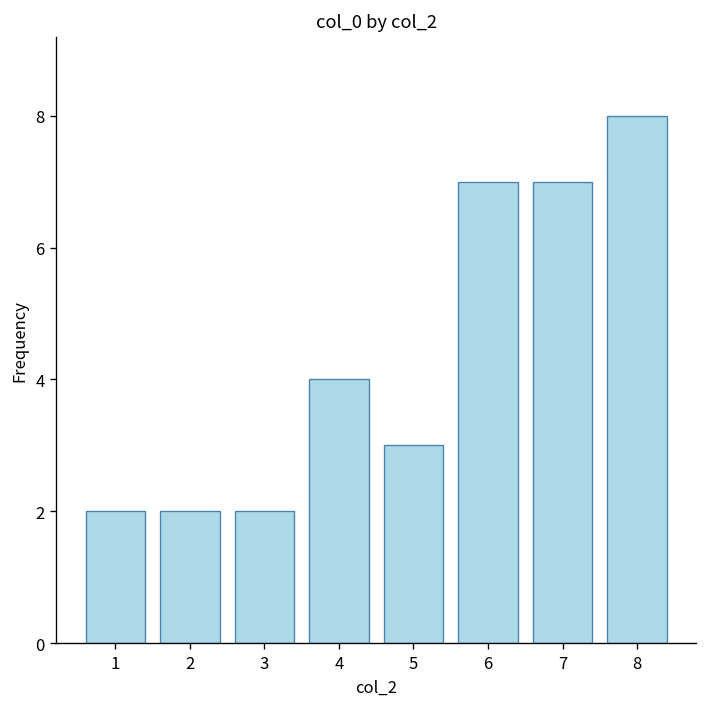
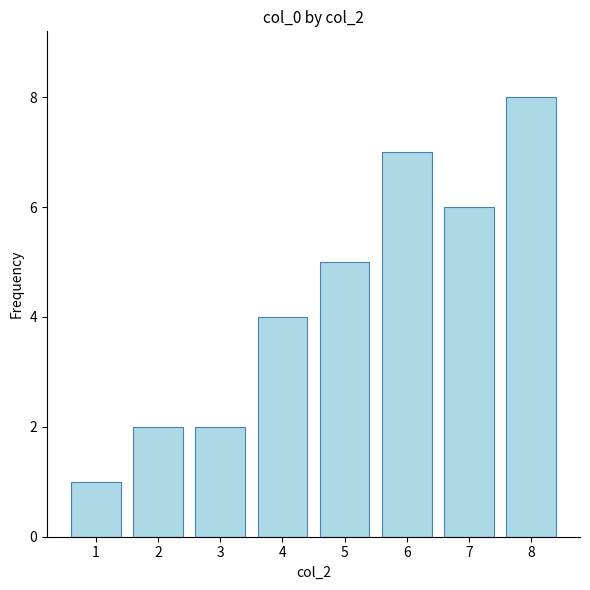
1: 2 -> 1
5: 3 -> 5
7: 7 -> 6
